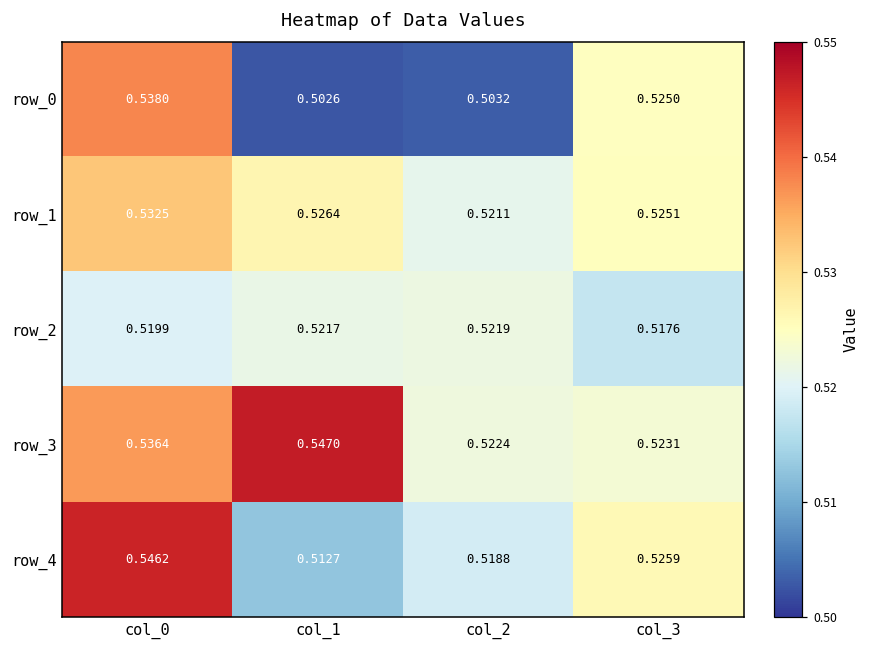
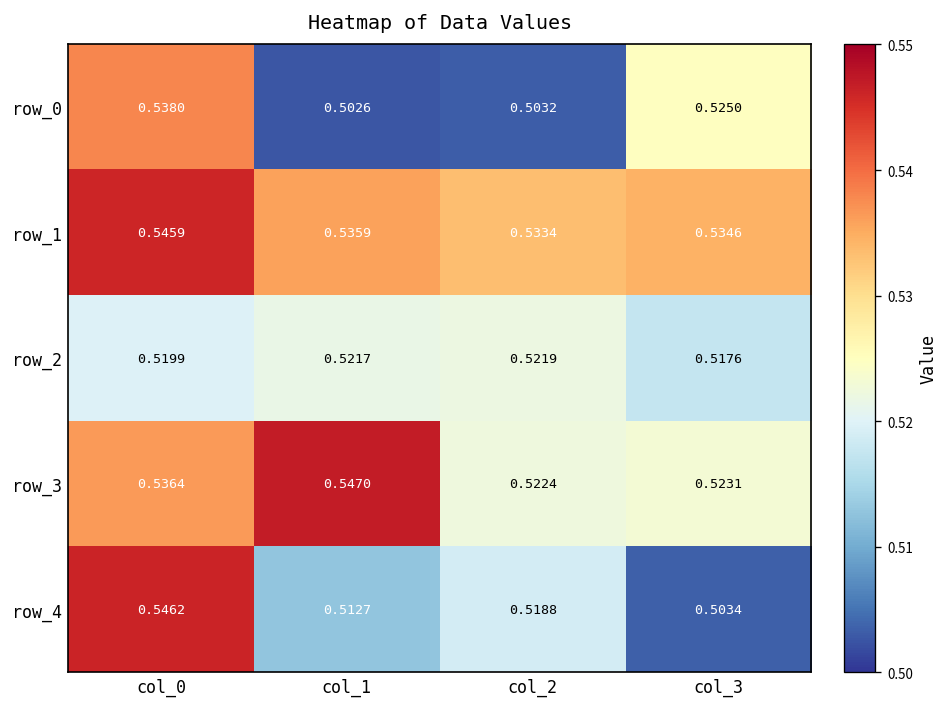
row_1, col_0: 0.5325 -> 0.5459
row_1, col_1: 0.5264 -> 0.5359
row_1, col_2: 0.5211 -> 0.5334
row_1, col_3: 0.5251 -> 0.5346
row_4, col_3: 0.5259 -> 0.5034
